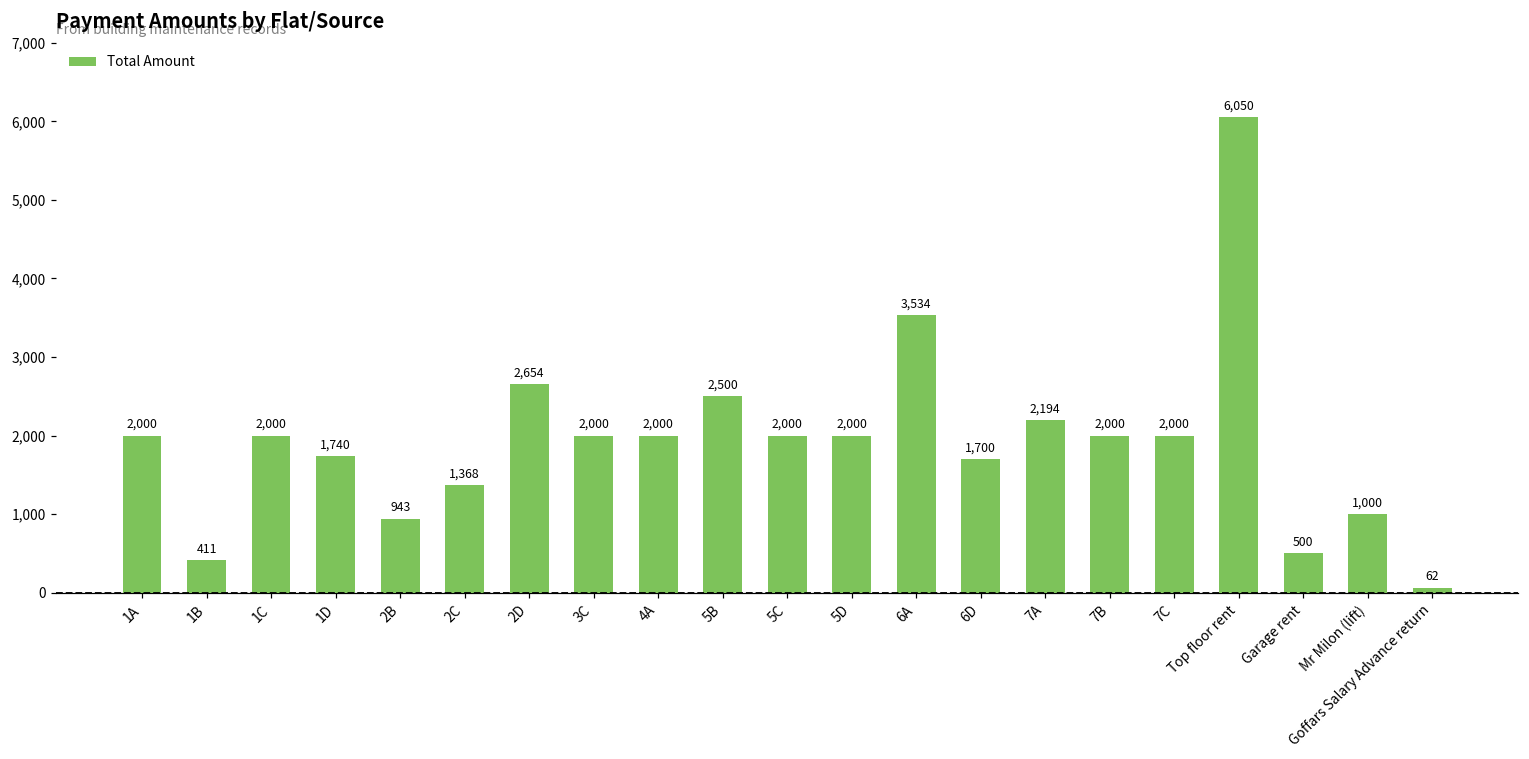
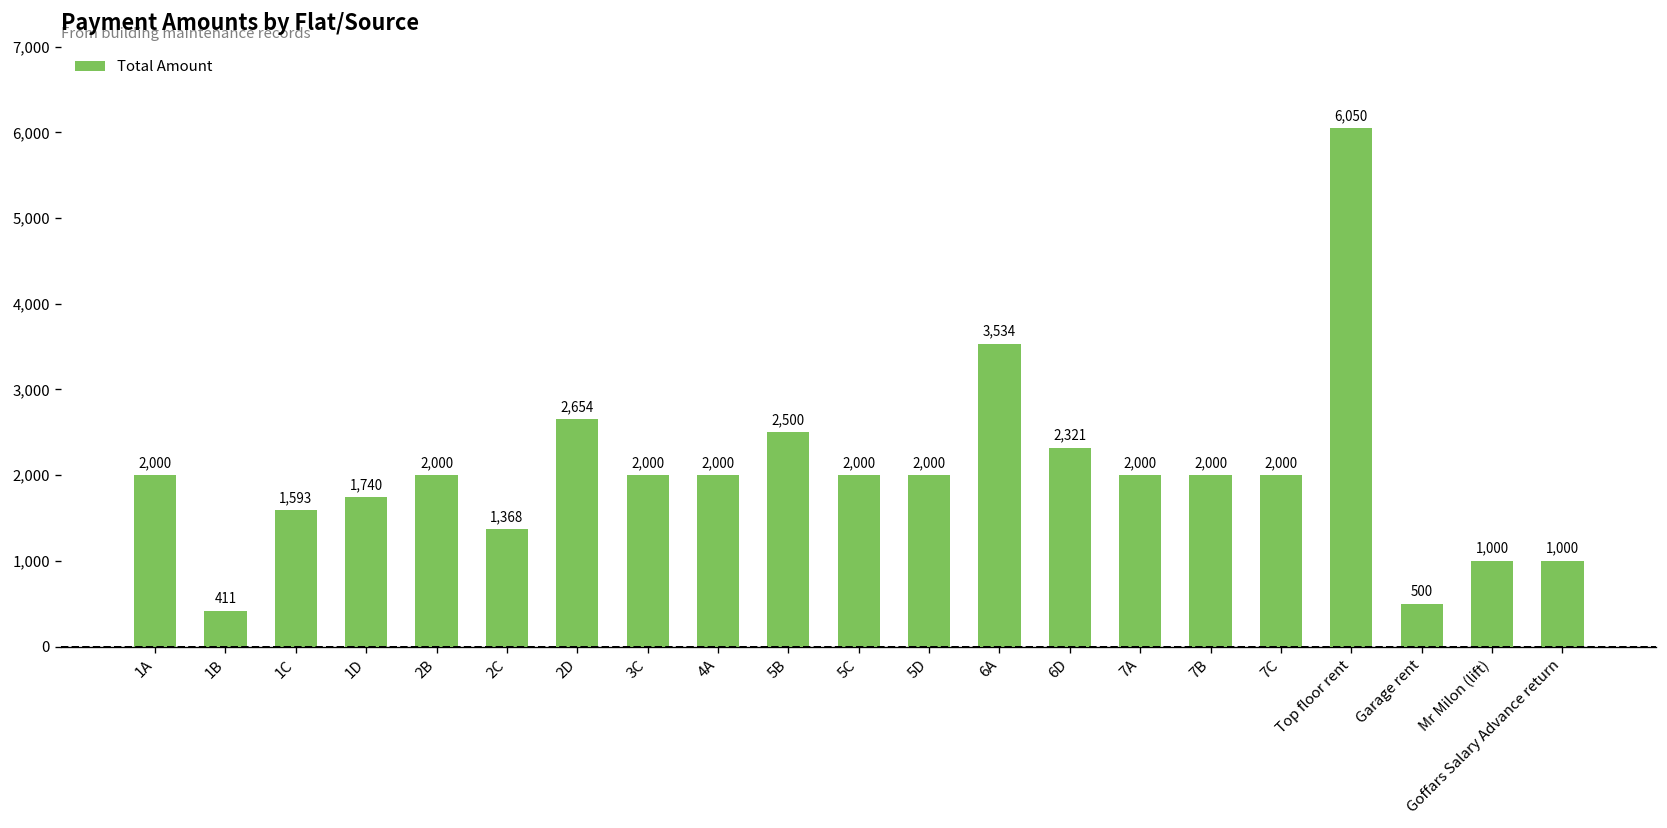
1C: 2,000 -> 1,593
2B: 943 -> 2,000
6D: 1,700 -> 2,321
7A: 2,194 -> 2,000
Goffars Salary Advance return: 62 -> 1,000
